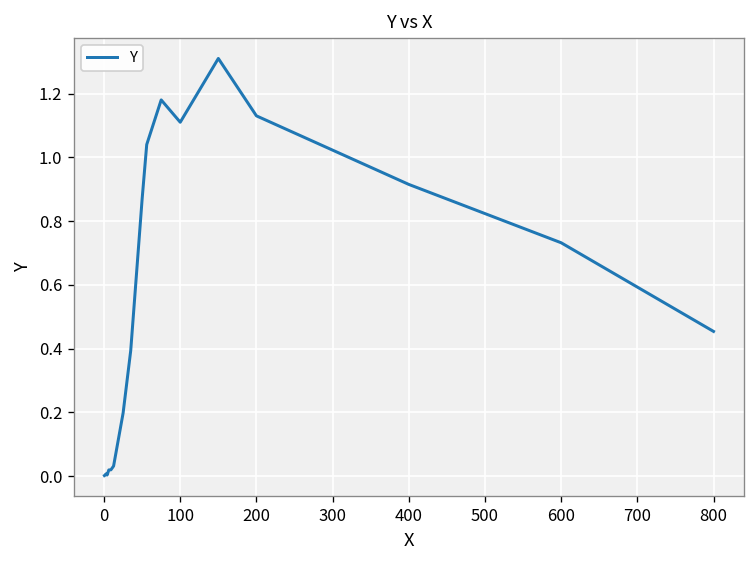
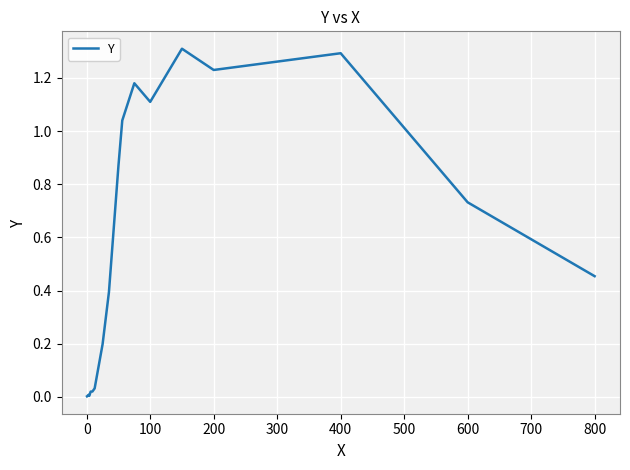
200: 1.13 -> 1.23
400: 0.92 -> 1.29
